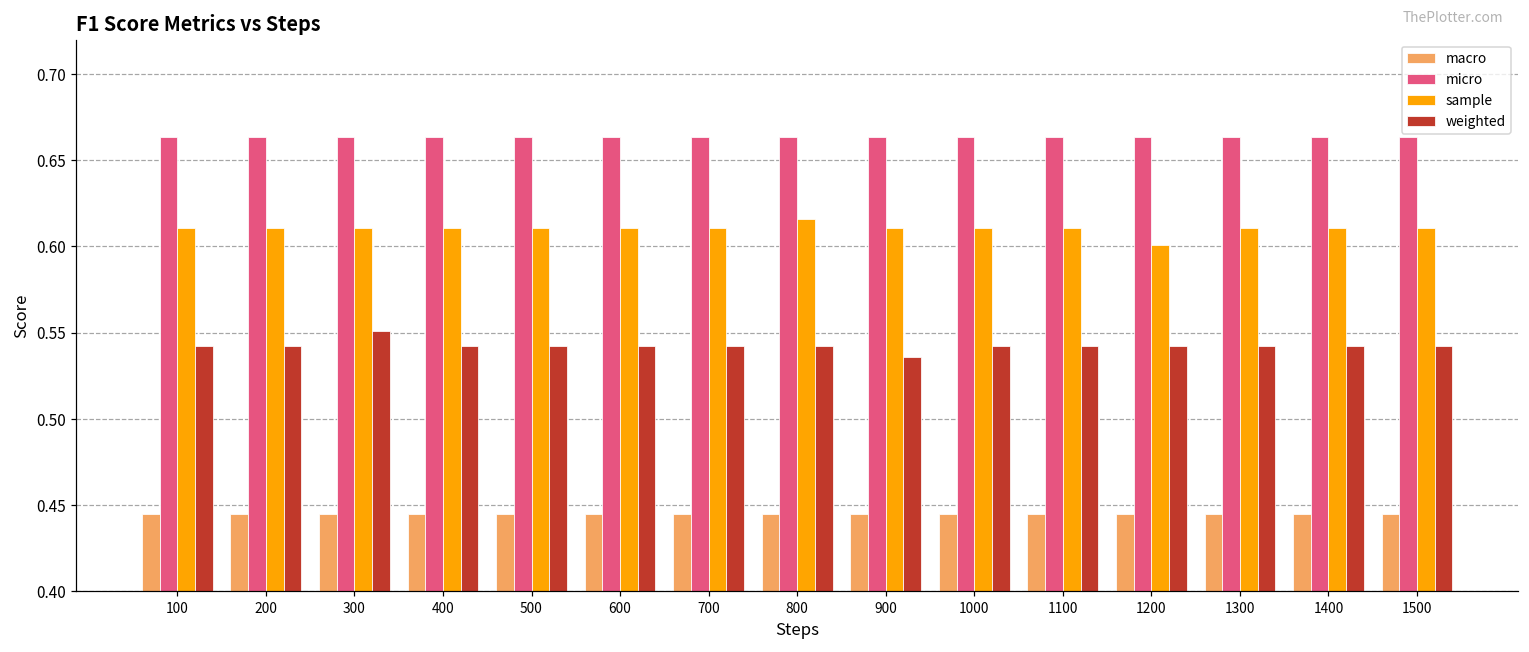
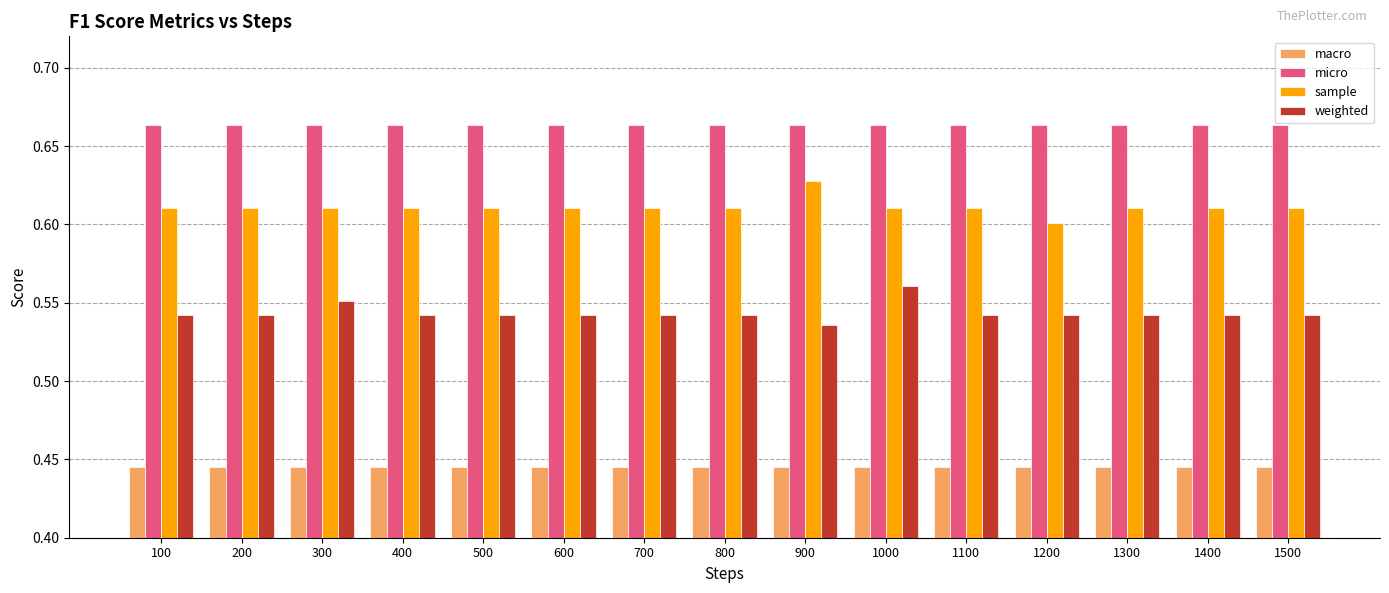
sample, 800: 0.616 -> 0.610
sample, 900: 0.610 -> 0.628
weighted, 1000: 0.542 -> 0.561
